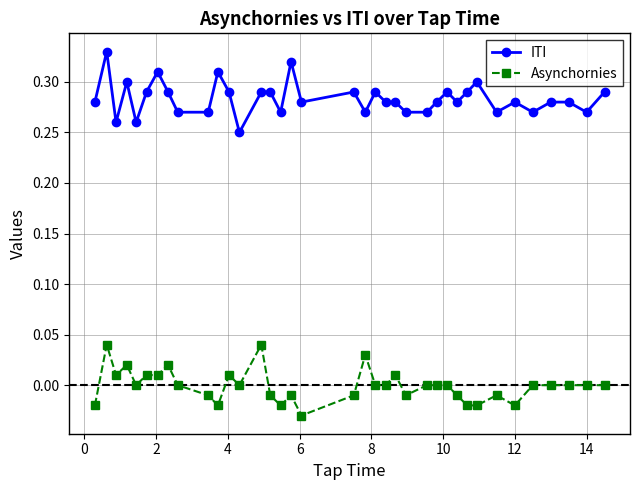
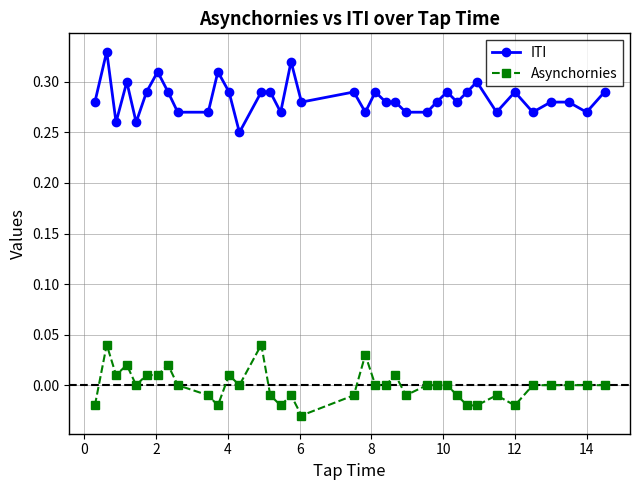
ITI, 12: 0.28 -> 0.29
